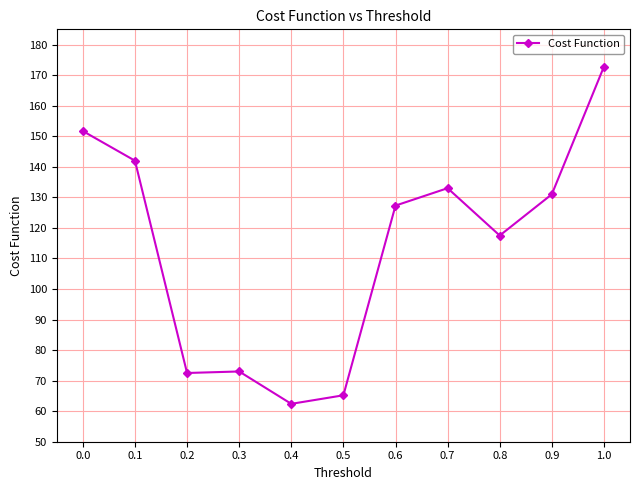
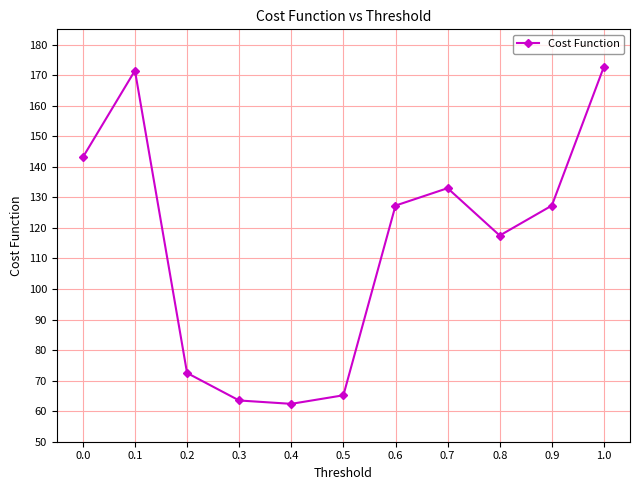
0.0: 152 -> 143
0.1: 142 -> 172
0.3: 73 -> 64
0.9: 131 -> 127
